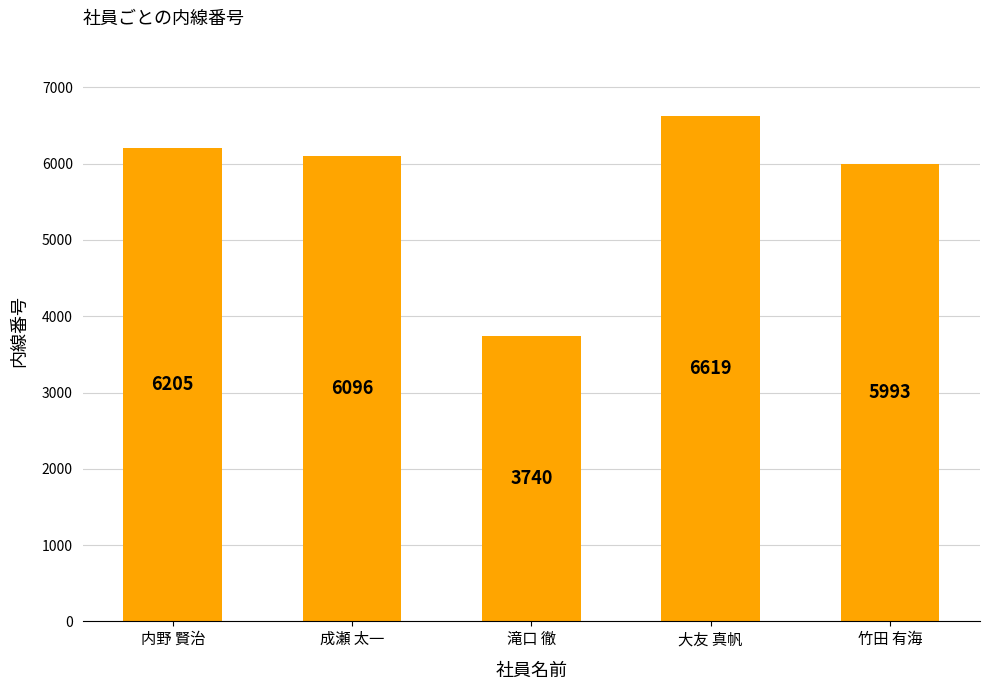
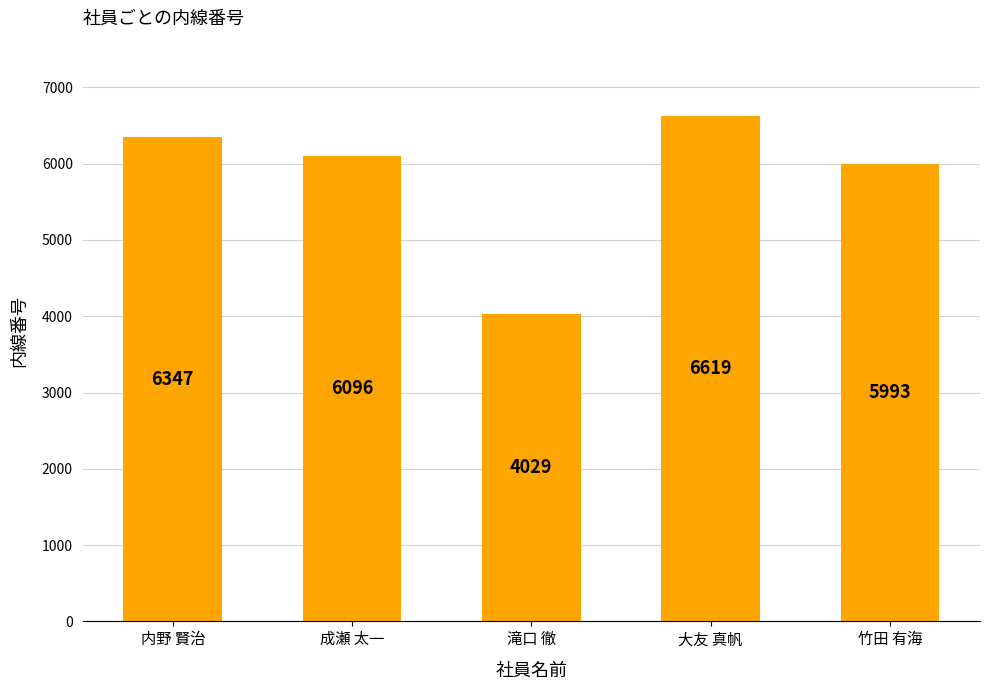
内野 賢治: 6205 -> 6347
滝口 徹: 3740 -> 4029
